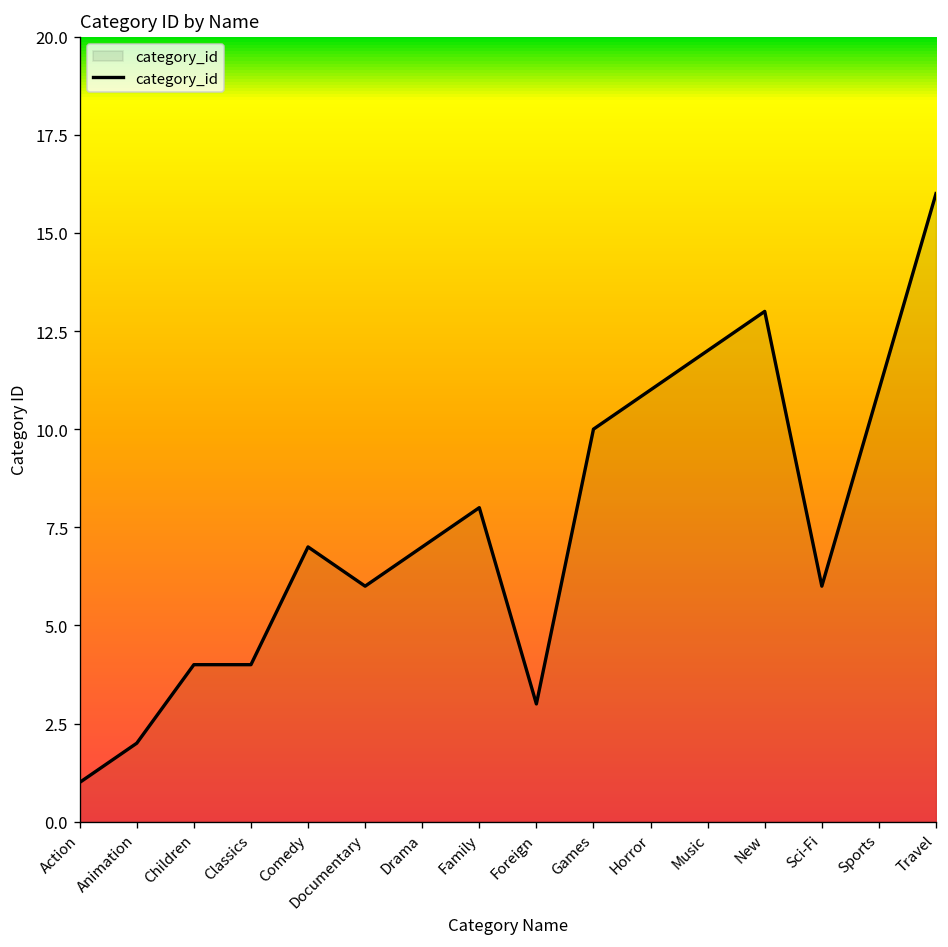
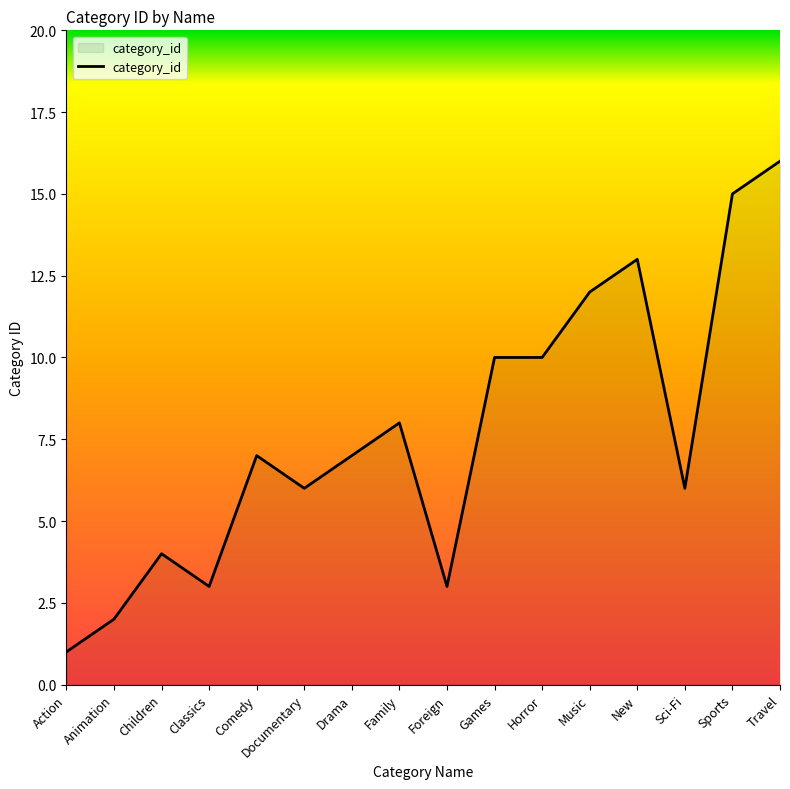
Classics: 4 -> 3
Horror: 11 -> 10
Sports: 11 -> 15
